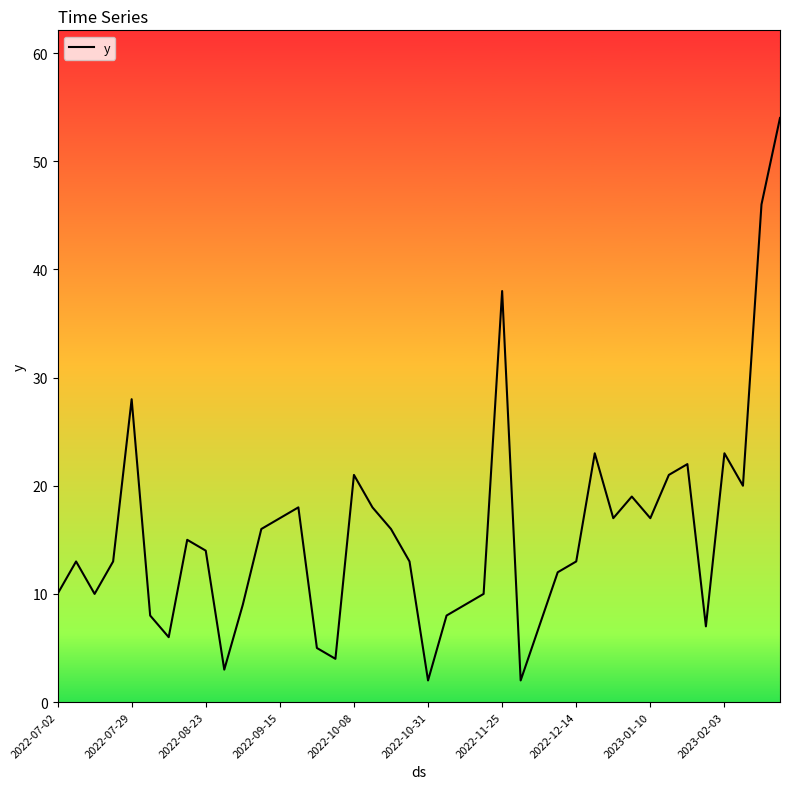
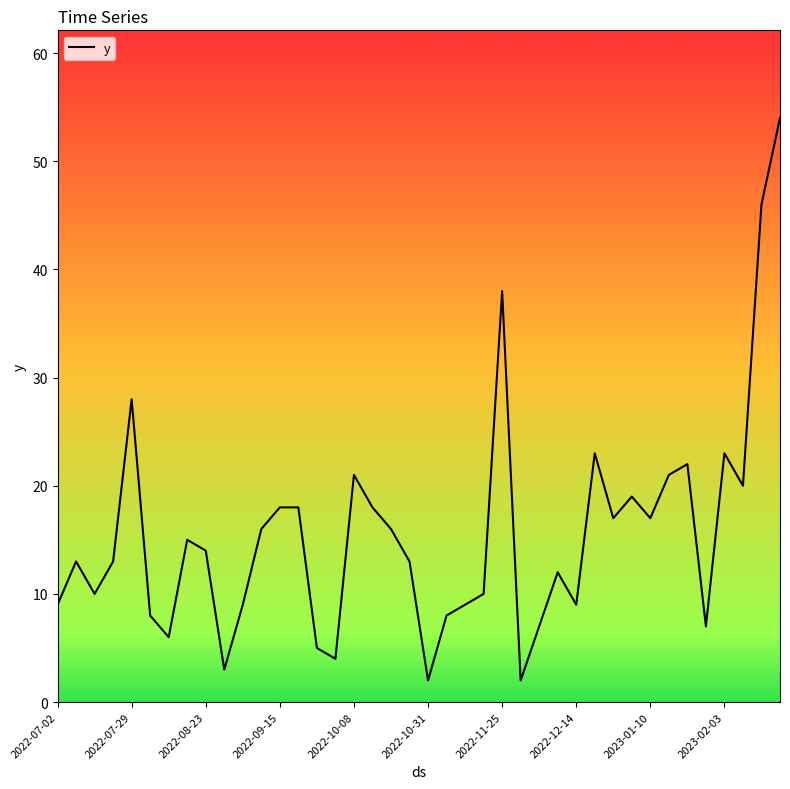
2022-07-02: 10 -> 9
2022-09-15: 17 -> 18
2022-12-14: 13 -> 9
